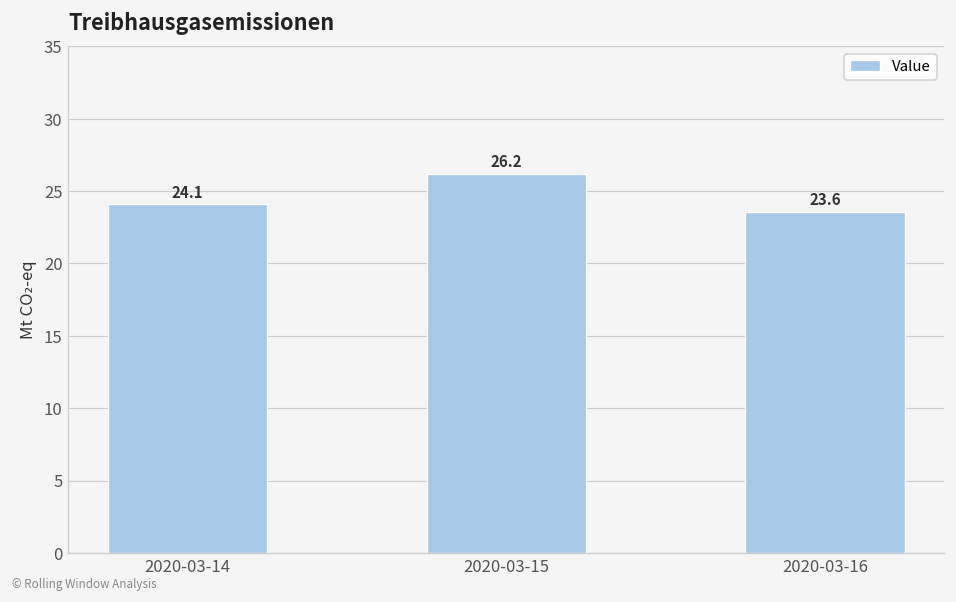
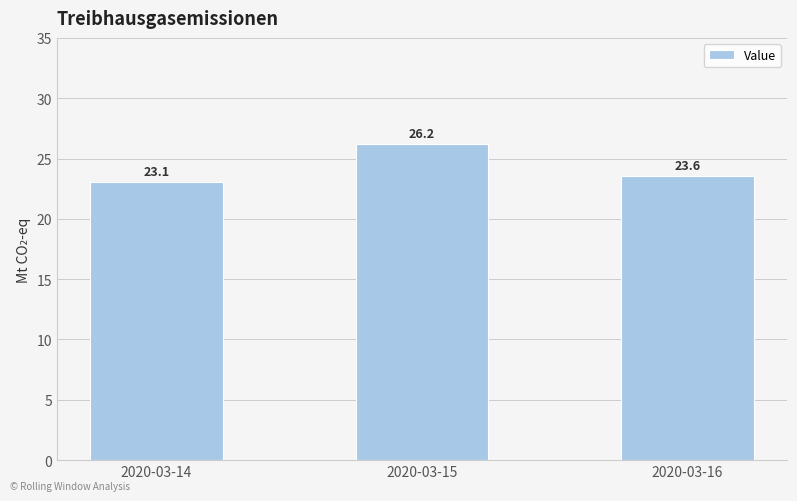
2020-03-14: 24.1 -> 23.1
